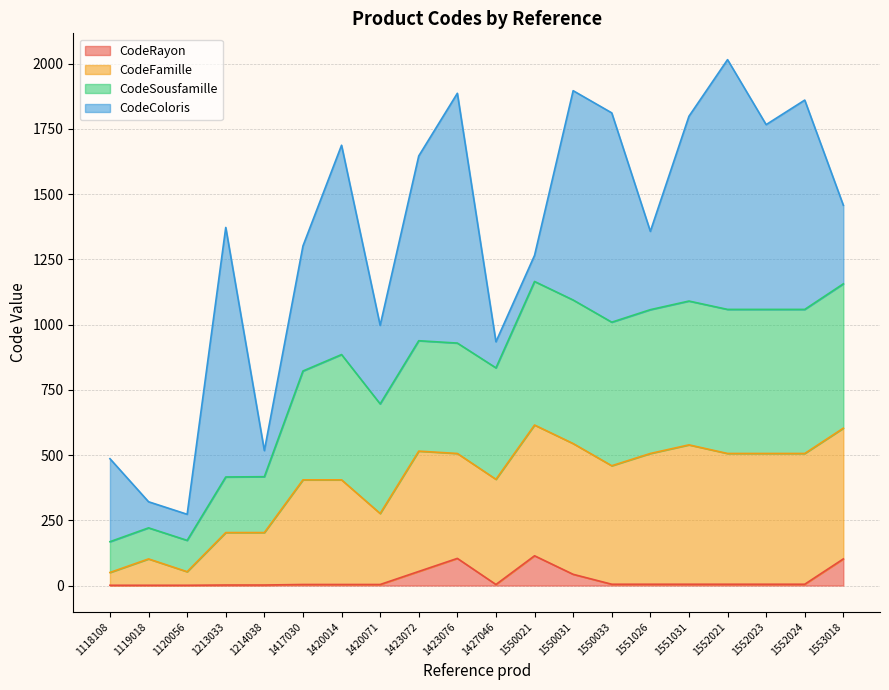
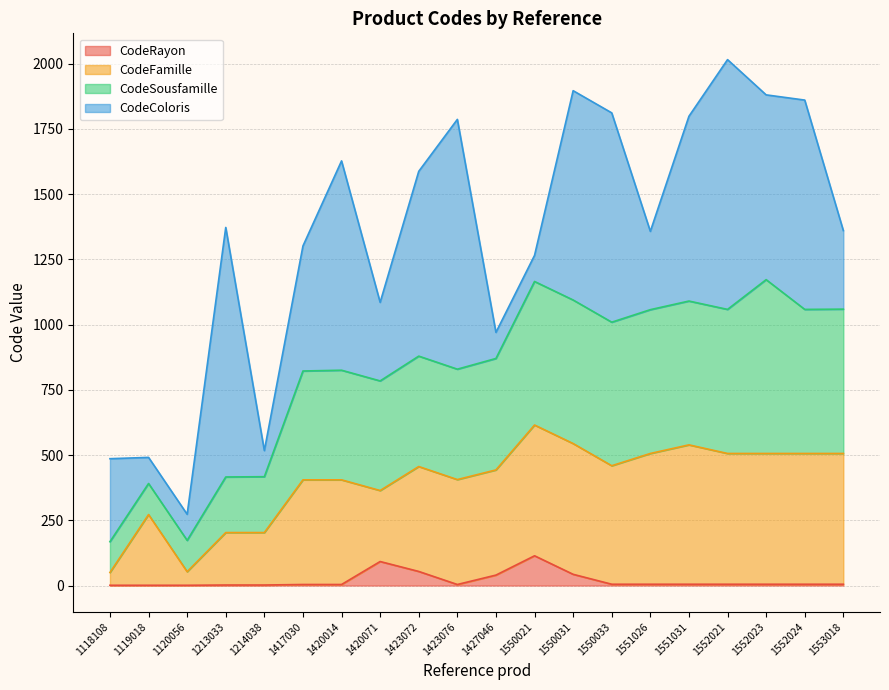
CodeFamille, 1119018: 100 -> 270
CodeSousfamille, 1420014: 480 -> 420
CodeRayon, 1420071: 0 -> 90
CodeFamille, 1423072: 460 -> 400
CodeRayon, 1423076: 100 -> 0
CodeRayon, 1427046: 0 -> 40
CodeSousfamille, 1552023: 550 -> 670
CodeRayon, 1553018: 100 -> 10
